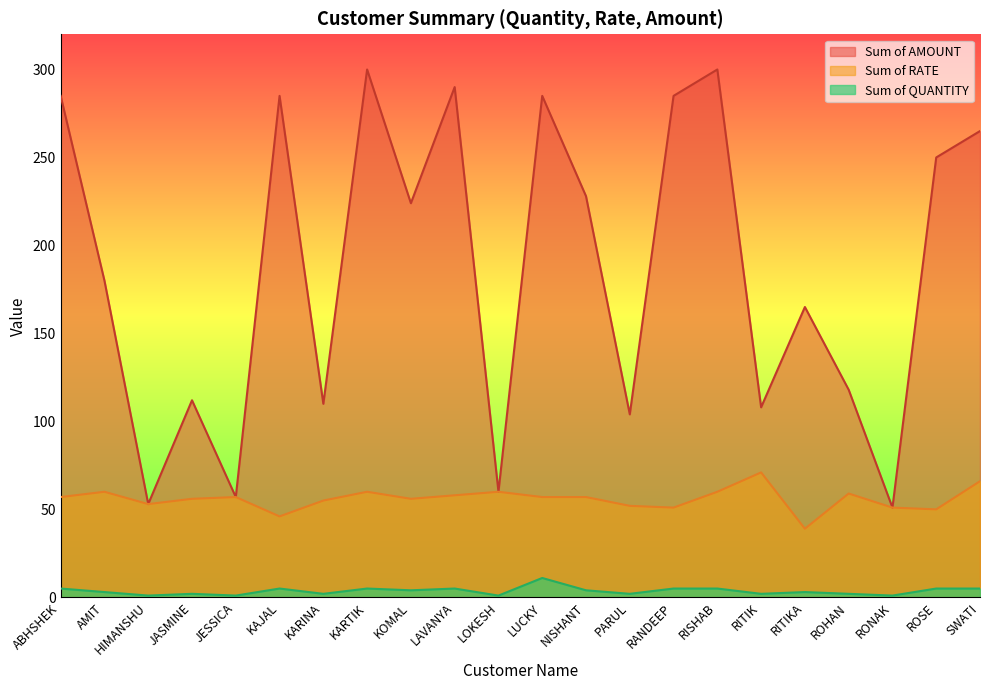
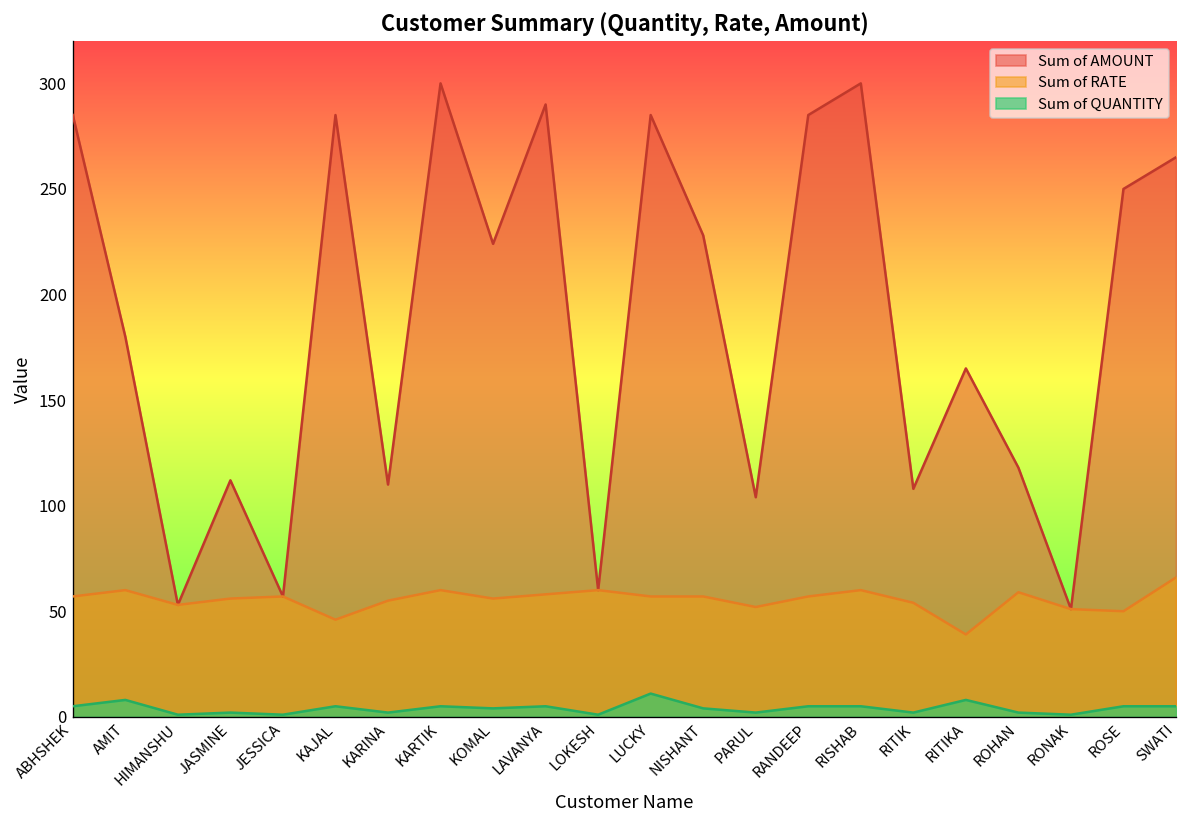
Sum of QUANTITY, AMIT: 3 -> 8
Sum of RATE, RANDEEP: 51 -> 57
Sum of RATE, RITIK: 71 -> 54
Sum of QUANTITY, RITIKA: 3 -> 8
